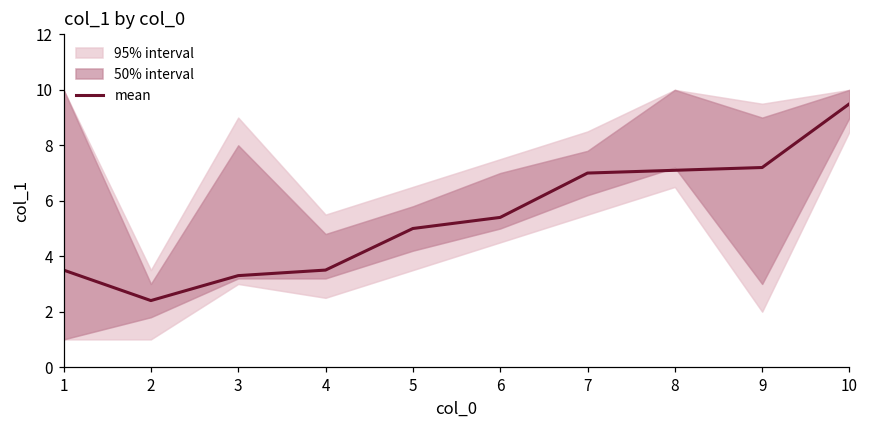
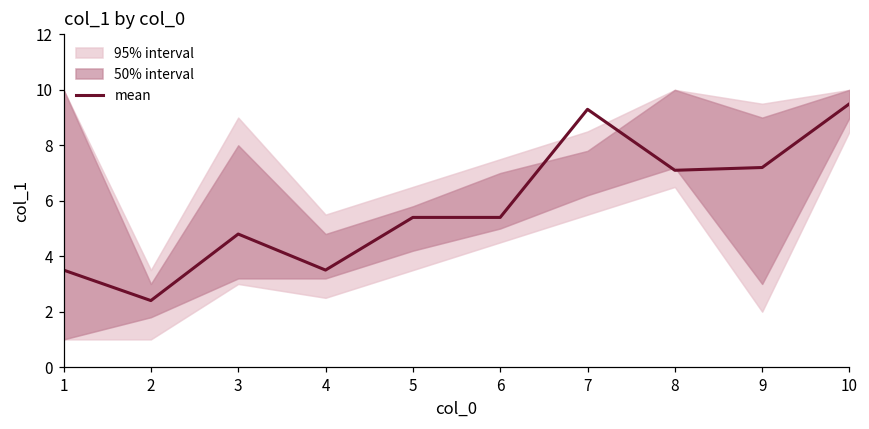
mean, 3: 3.3 -> 4.8
mean, 5: 5.0 -> 5.4
mean, 7: 7.0 -> 9.3
